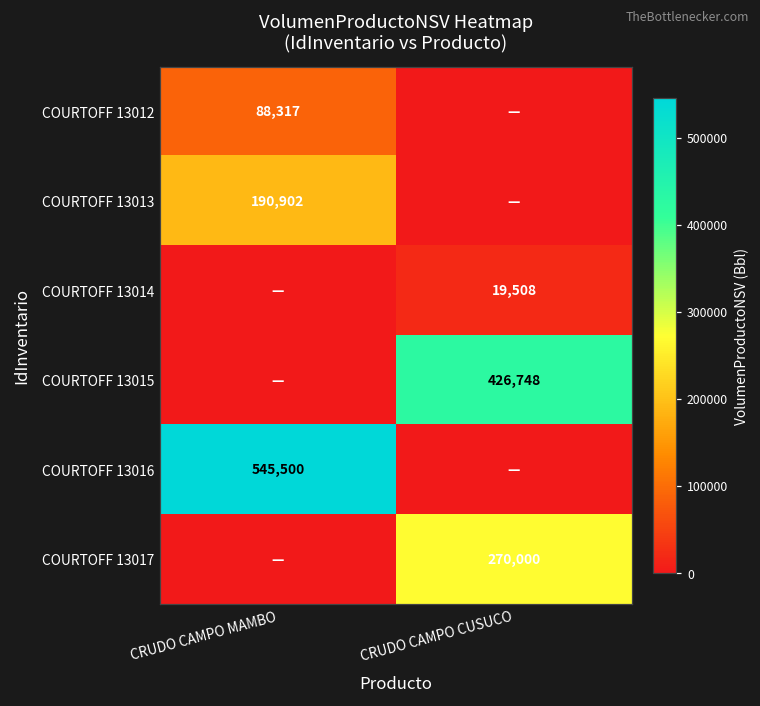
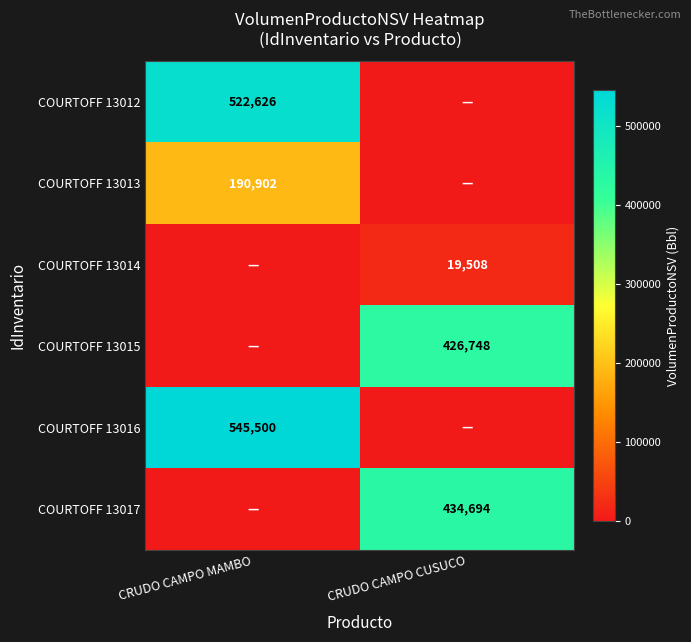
COURTOFF 13012, CRUDO CAMPO MAMBO: 88,317 -> 522,626
COURTOFF 13017, CRUDO CAMPO CUSUCO: 270,000 -> 434,694
